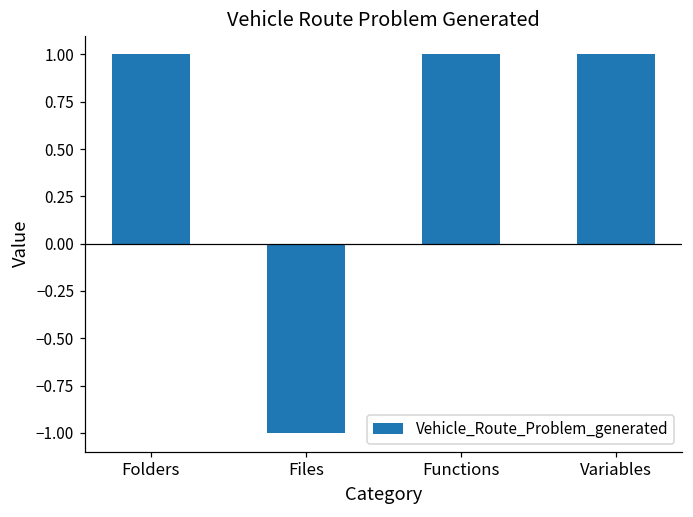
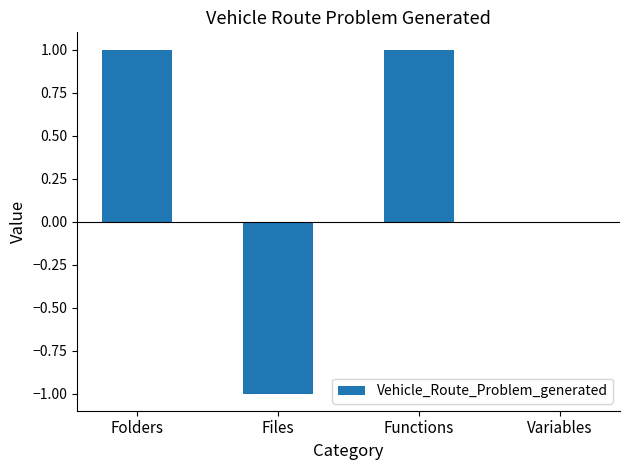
Variables: 1 -> 0
